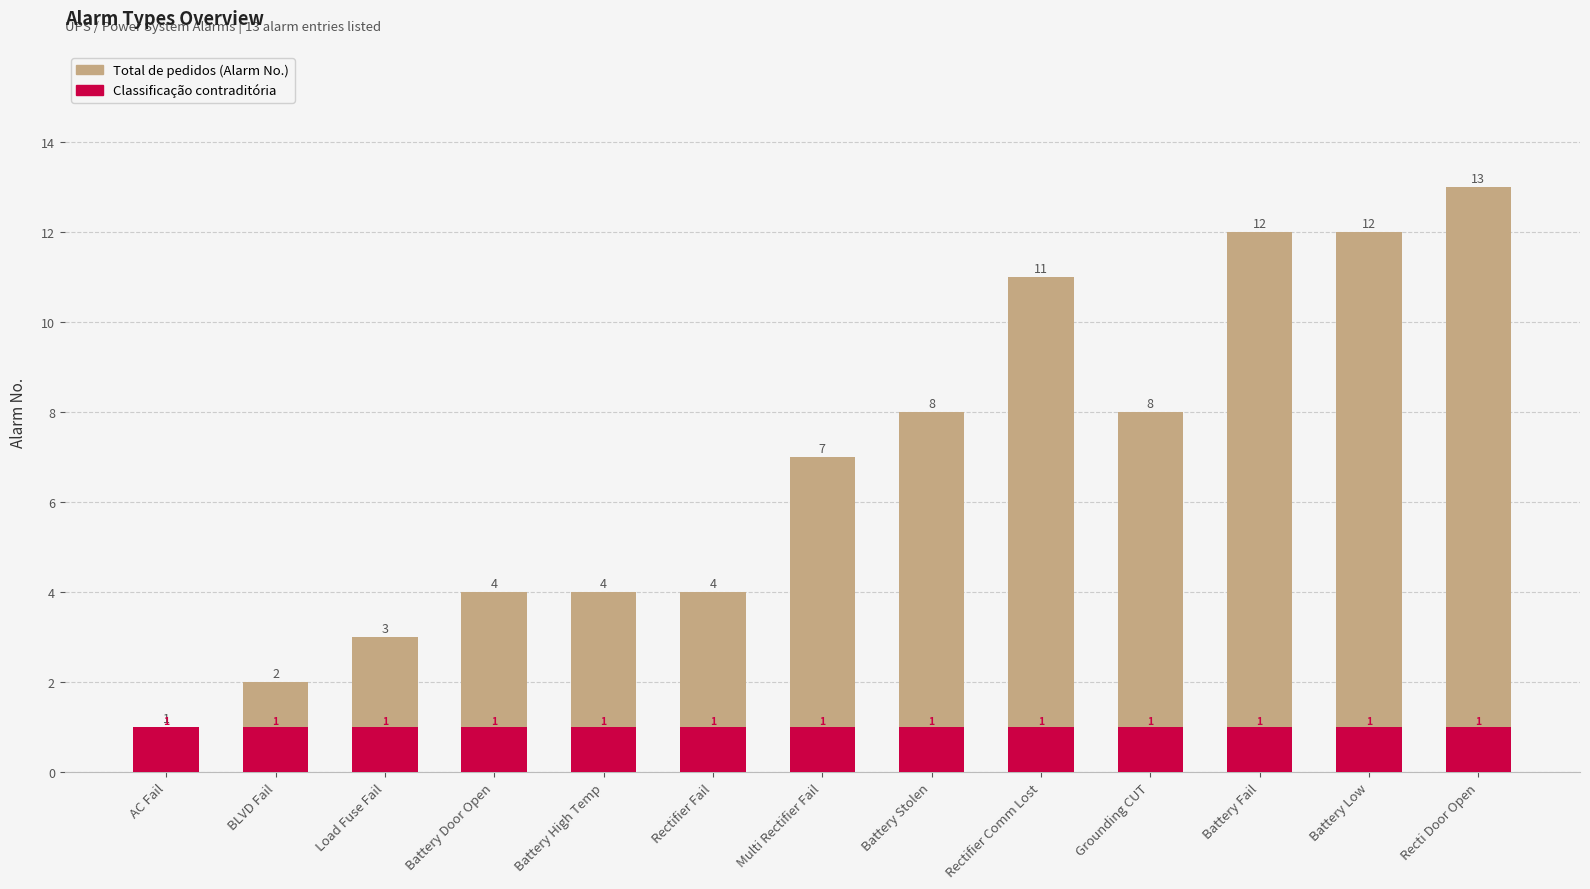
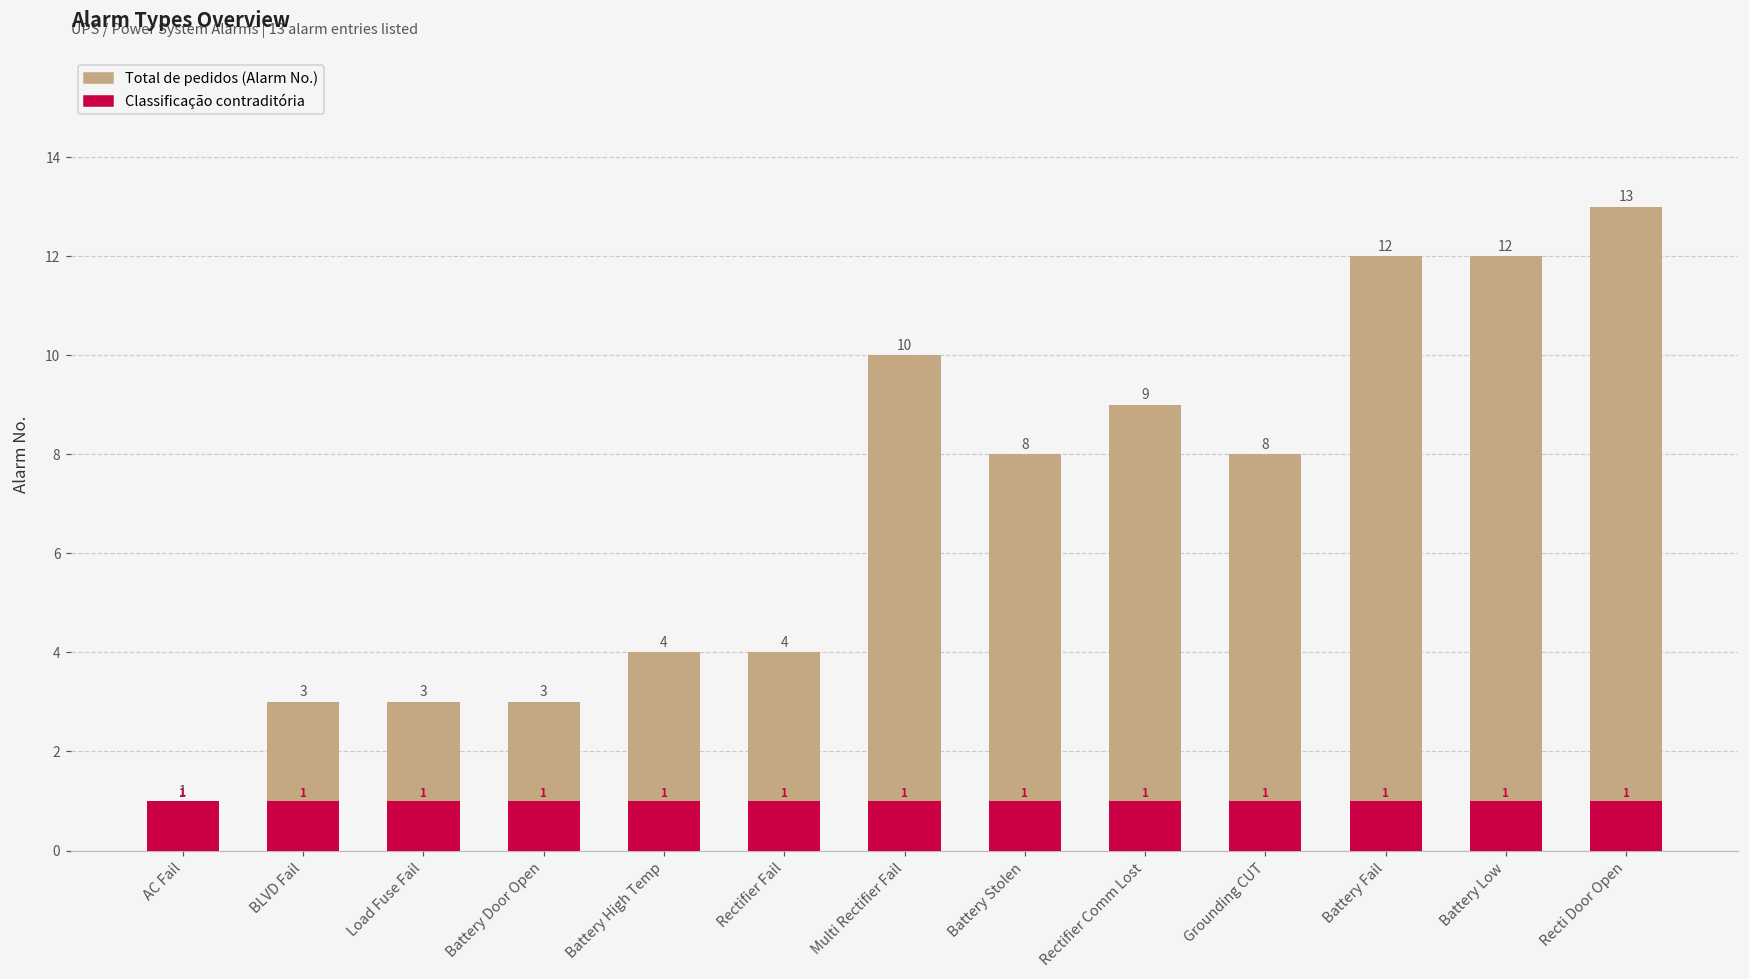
Total de pedidos (Alarm No.), BLVD Fail: 2 -> 3
Total de pedidos (Alarm No.), Battery Door Open: 4 -> 3
Total de pedidos (Alarm No.), Multi Rectifier Fail: 7 -> 10
Total de pedidos (Alarm No.), Rectifier Comm Lost: 11 -> 9
